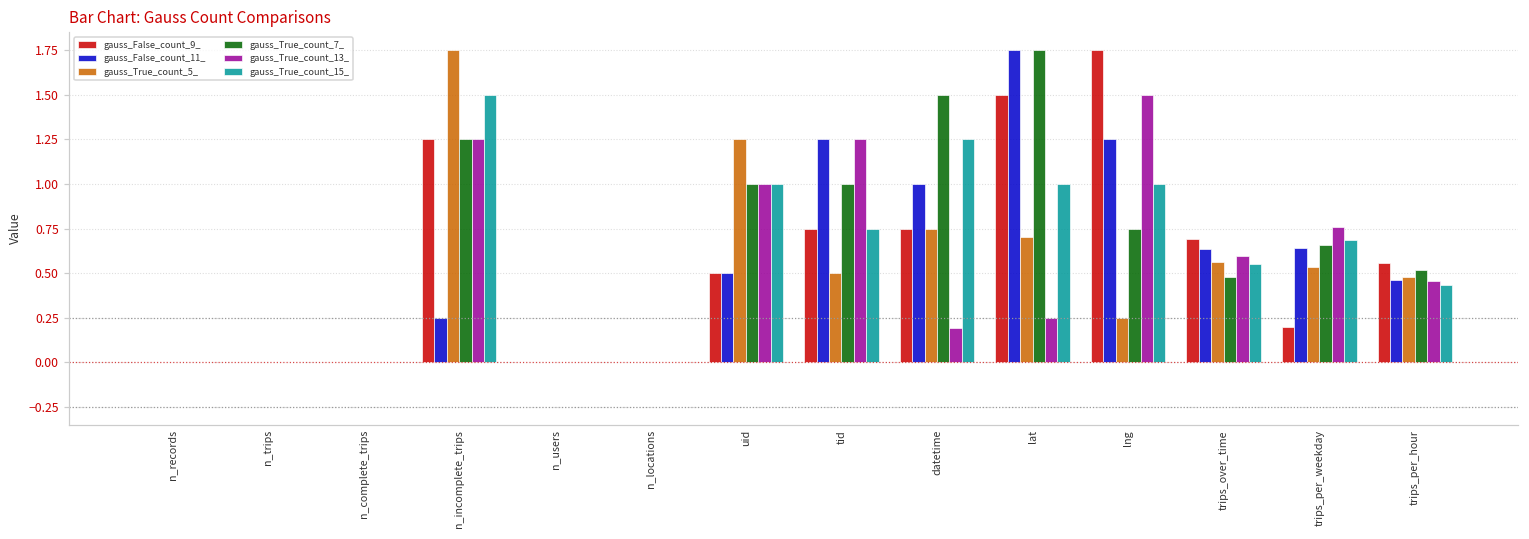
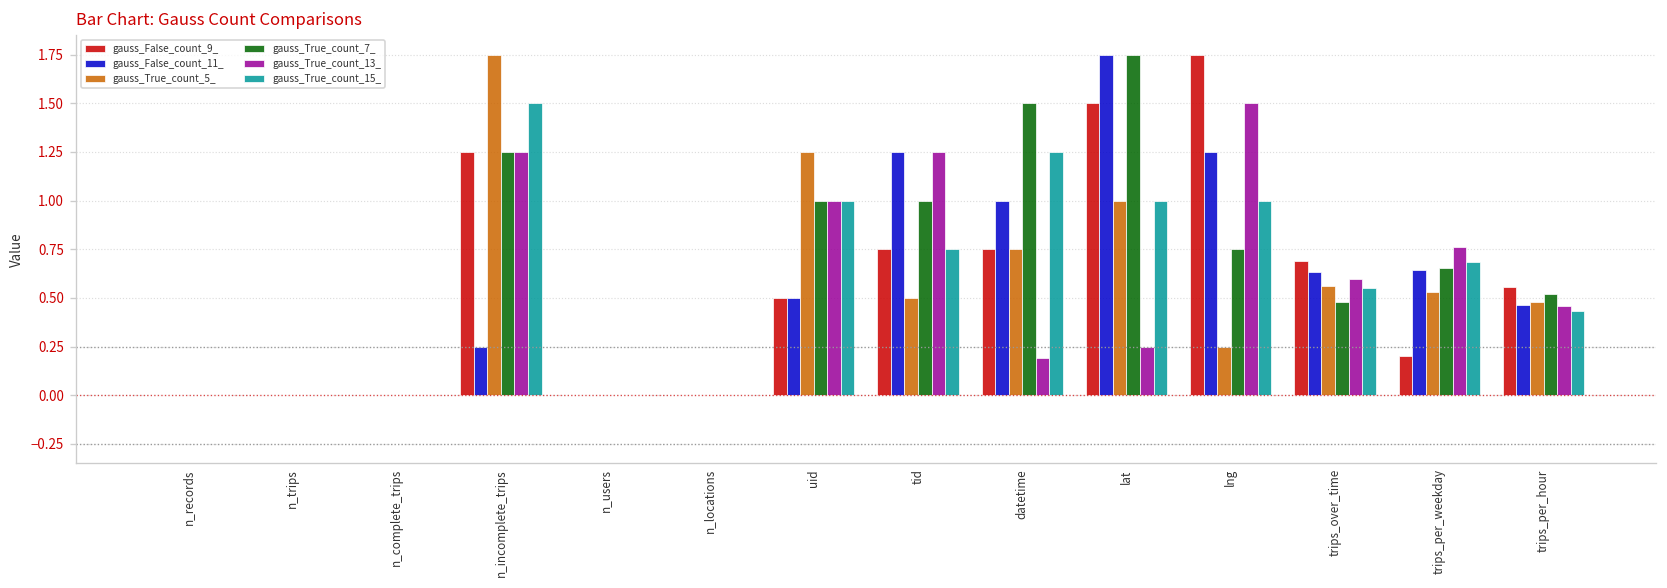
gauss_True_count_5_, lat: 0.7 -> 1.0
